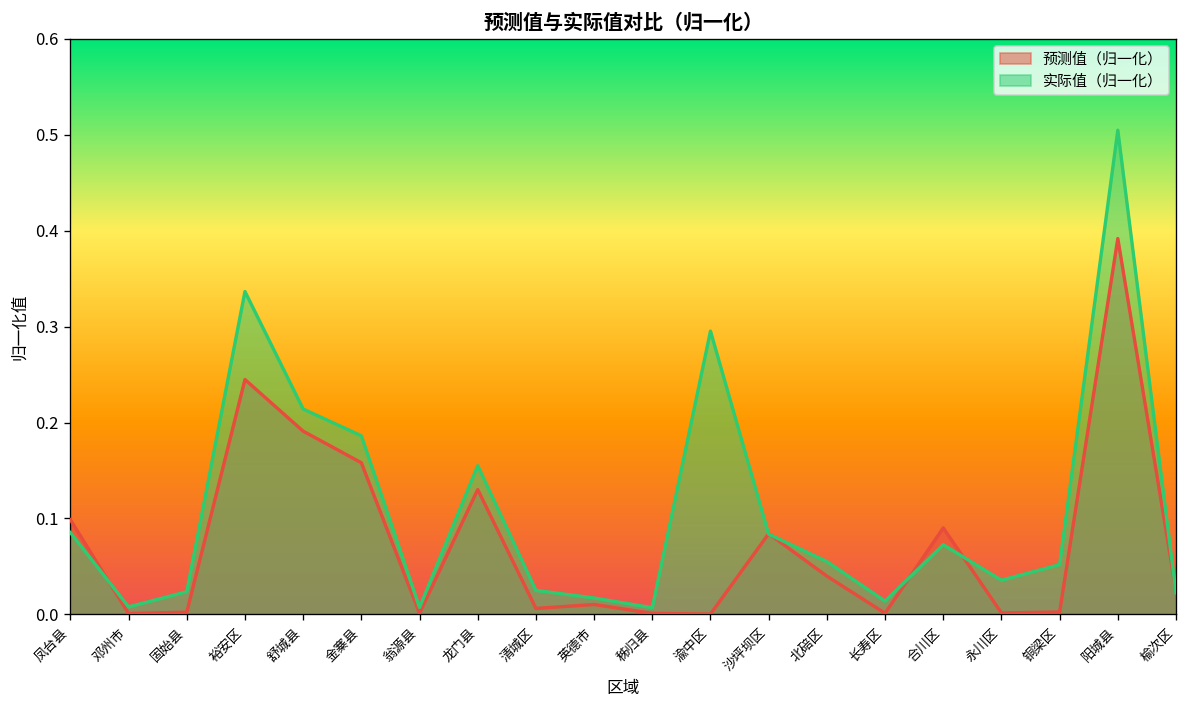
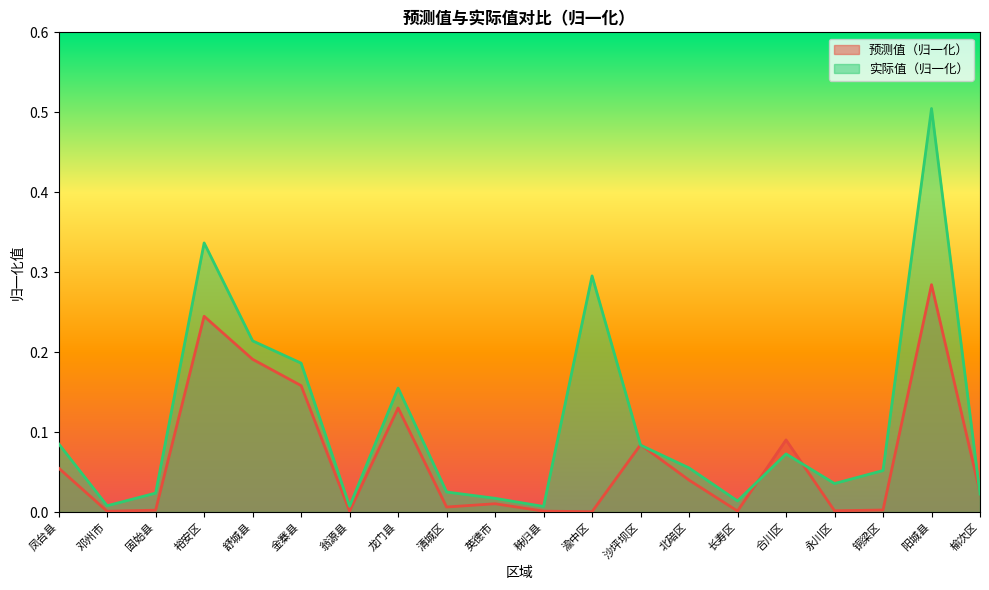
预测值（归一化）, 凤台县: 0.10 -> 0.05
预测值（归一化）, 阳城县: 0.39 -> 0.28
